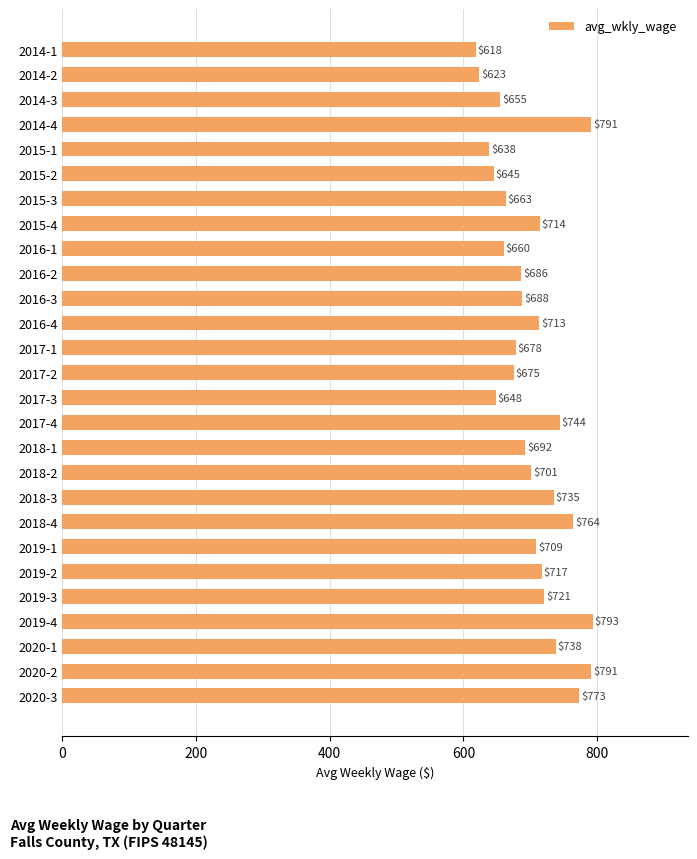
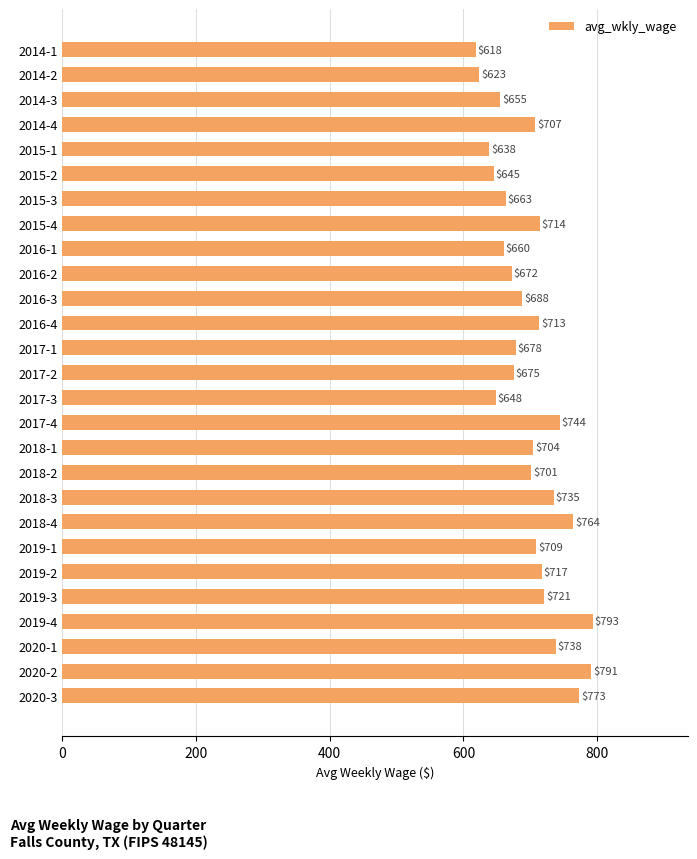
2014-4: $791 -> $707
2016-2: $686 -> $672
2018-1: $692 -> $704
